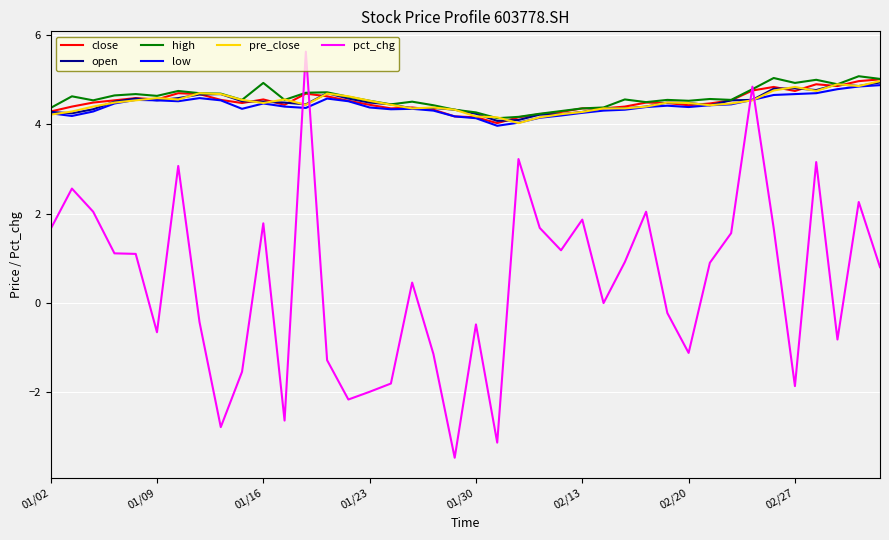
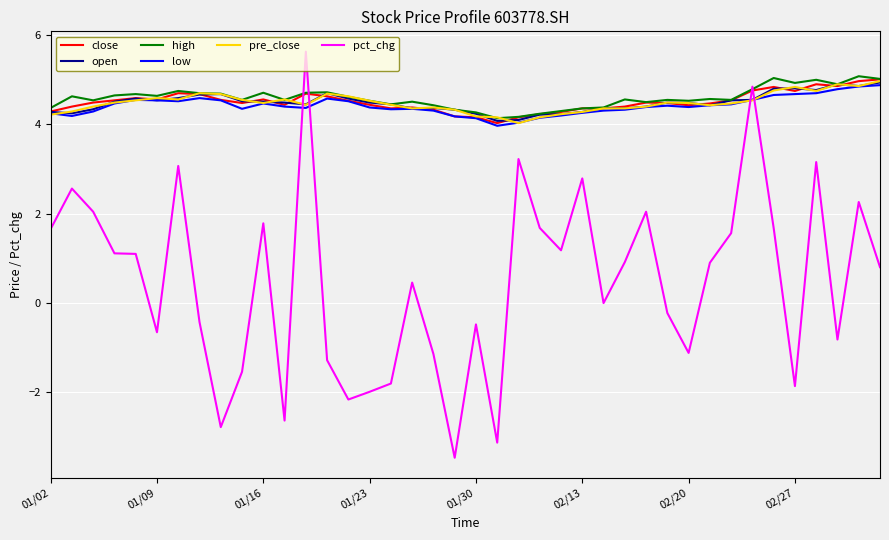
high, 01/16: 4.9 -> 4.7
pct_chg, 02/13: 1.9 -> 2.8
